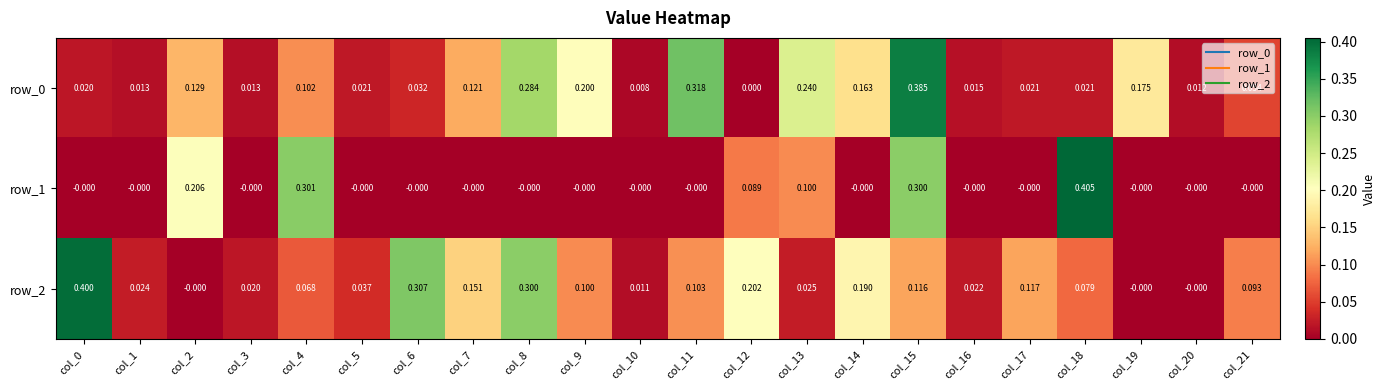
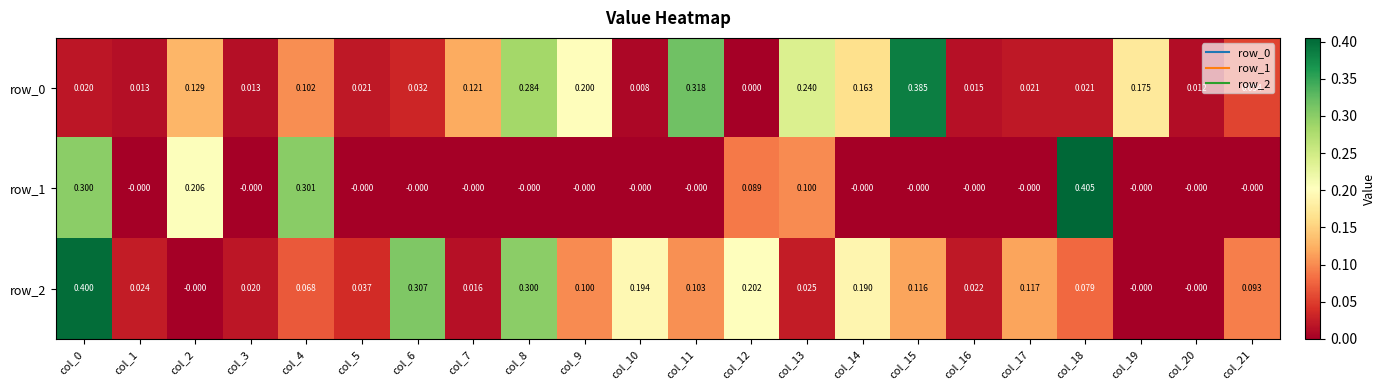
row_1, col_0: -0.000 -> 0.300
row_1, col_15: 0.300 -> -0.000
row_2, col_7: 0.151 -> 0.016
row_2, col_10: 0.011 -> 0.194
